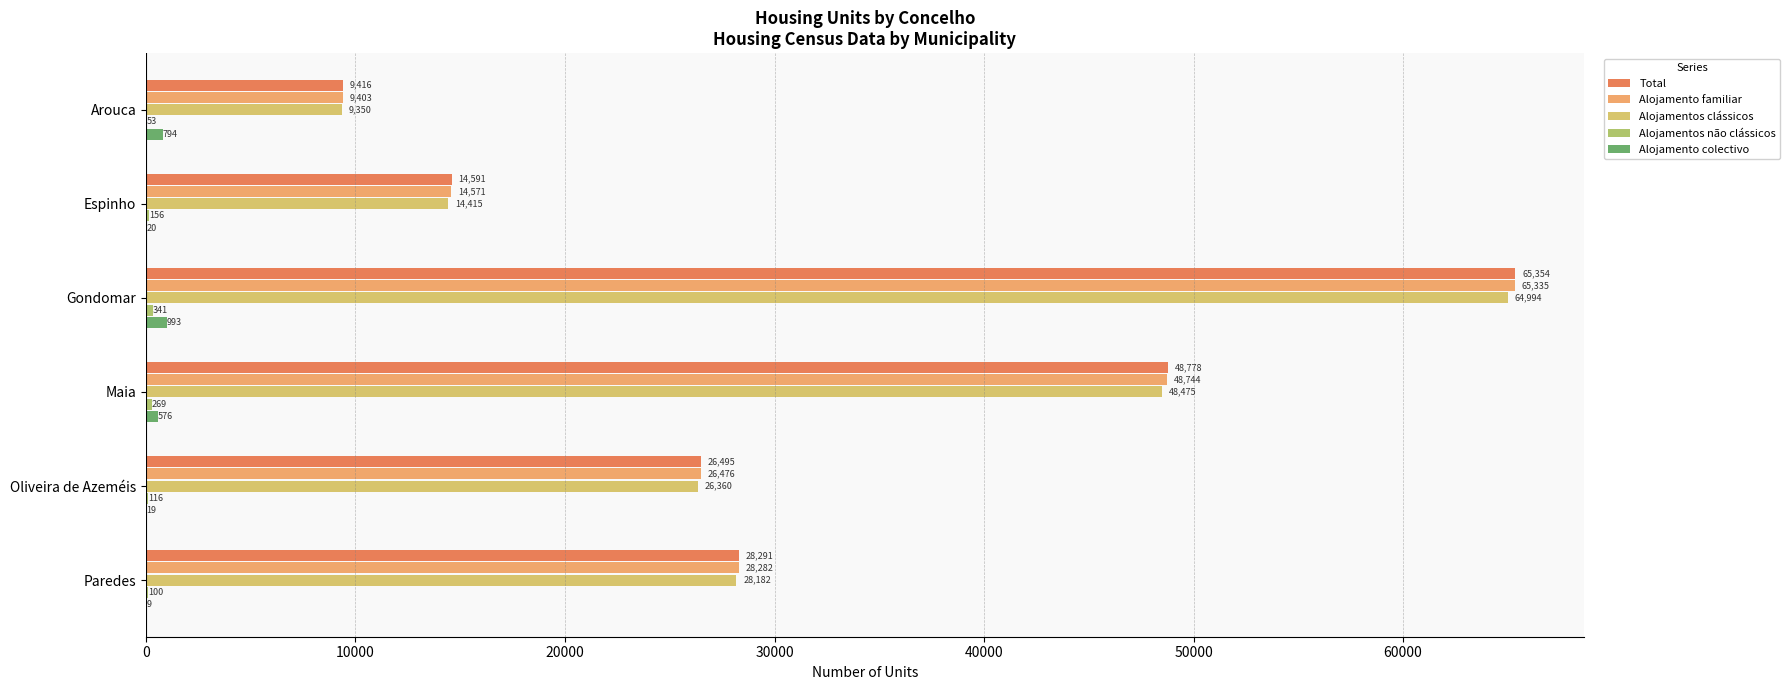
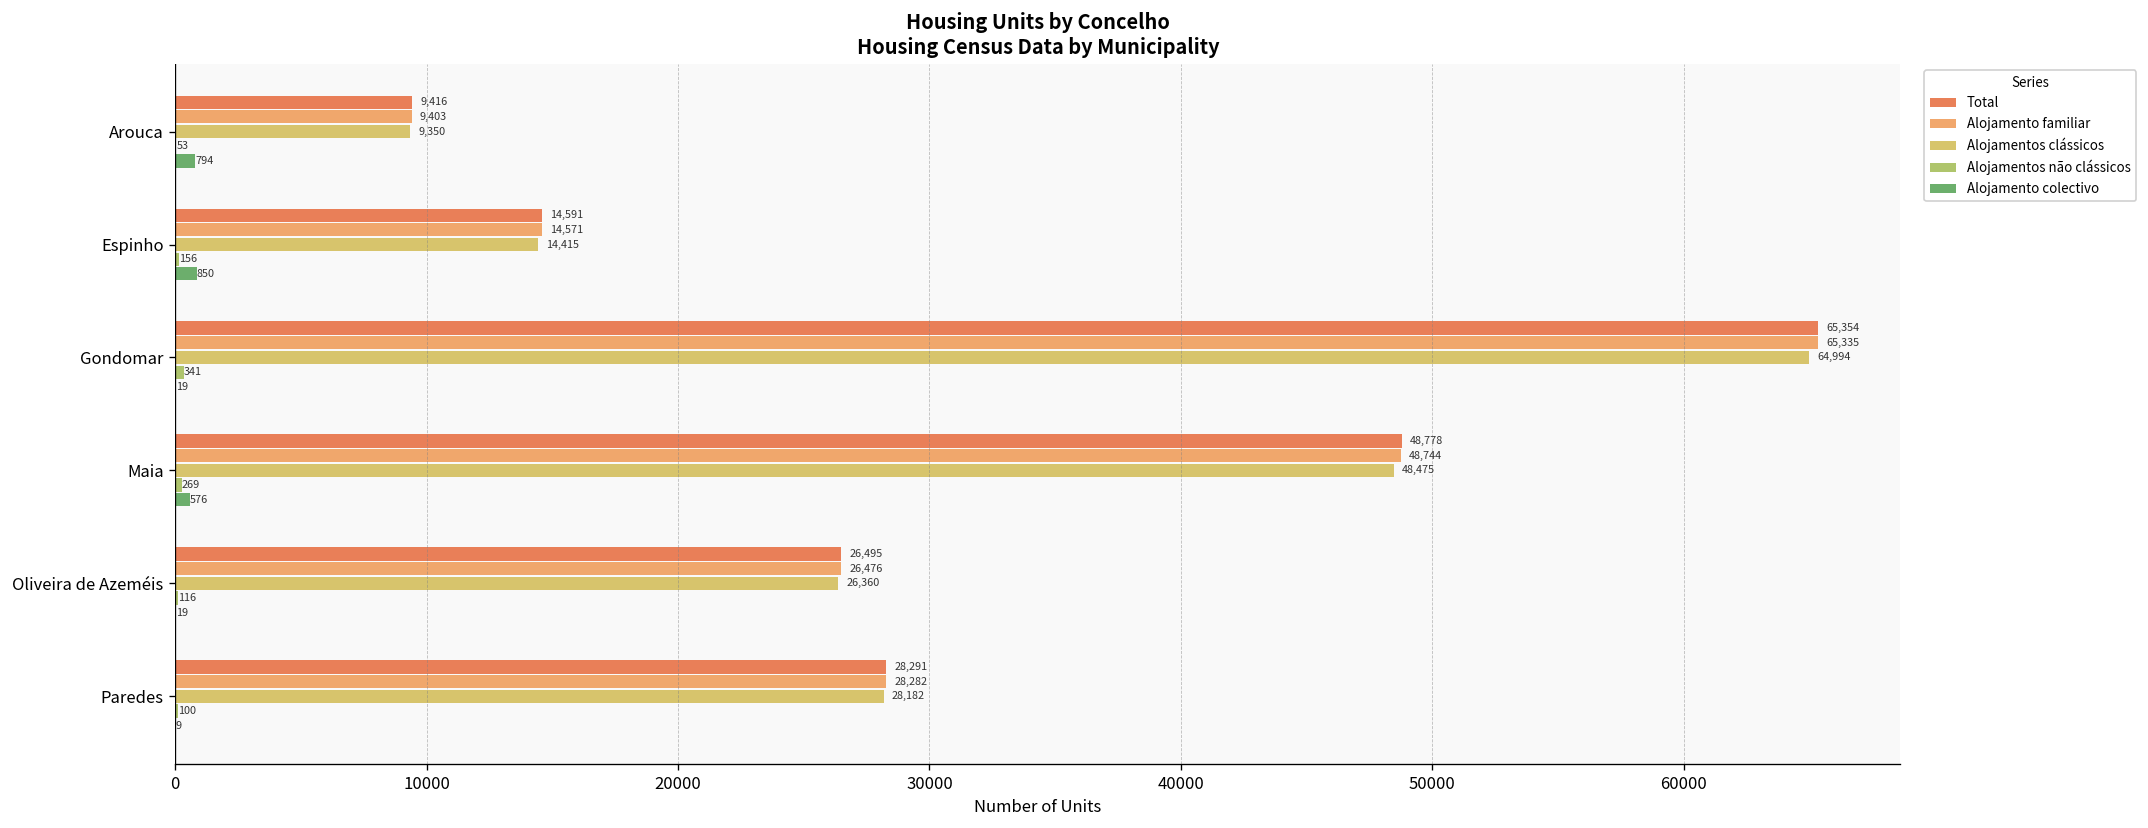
Alojamento colectivo, Espinho: 20 -> 850
Alojamento colectivo, Gondomar: 993 -> 19
